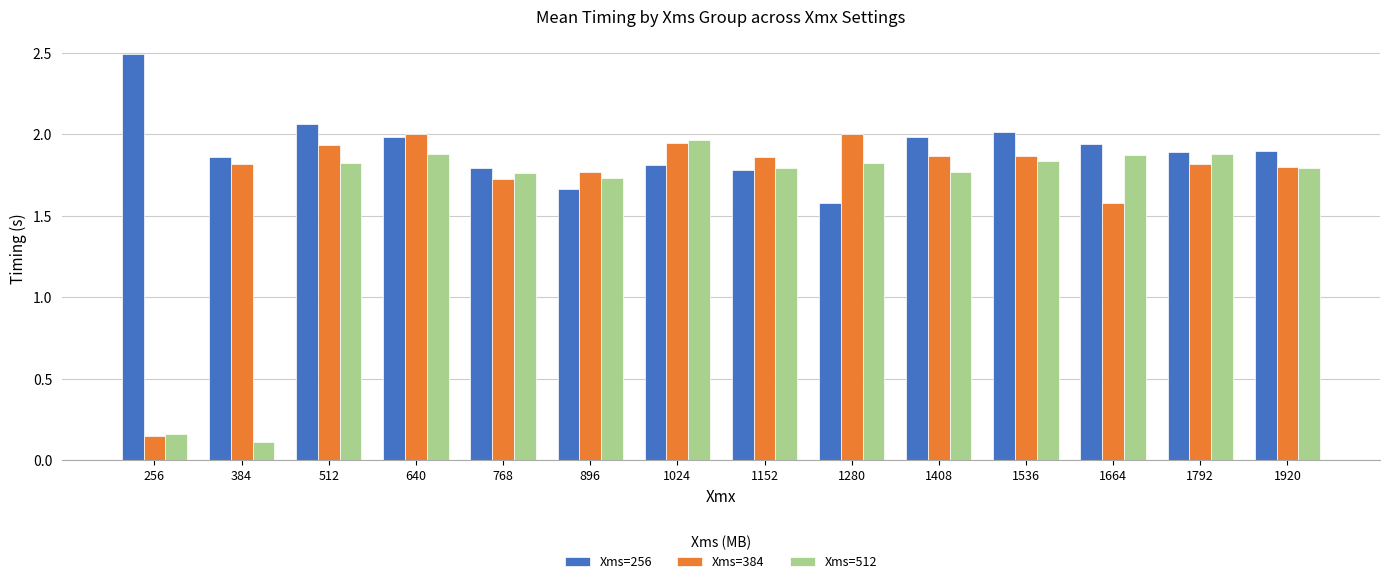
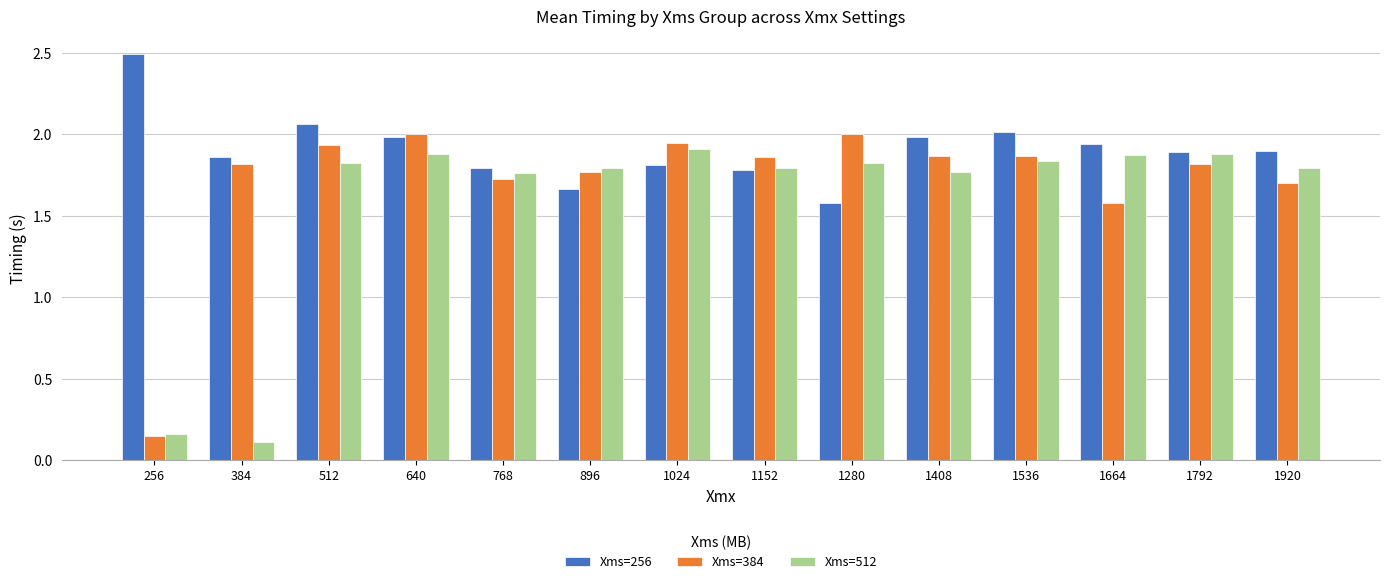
Xms=512, 896: 1.73 -> 1.79
Xms=512, 1024: 1.97 -> 1.91
Xms=384, 1920: 1.80 -> 1.70
